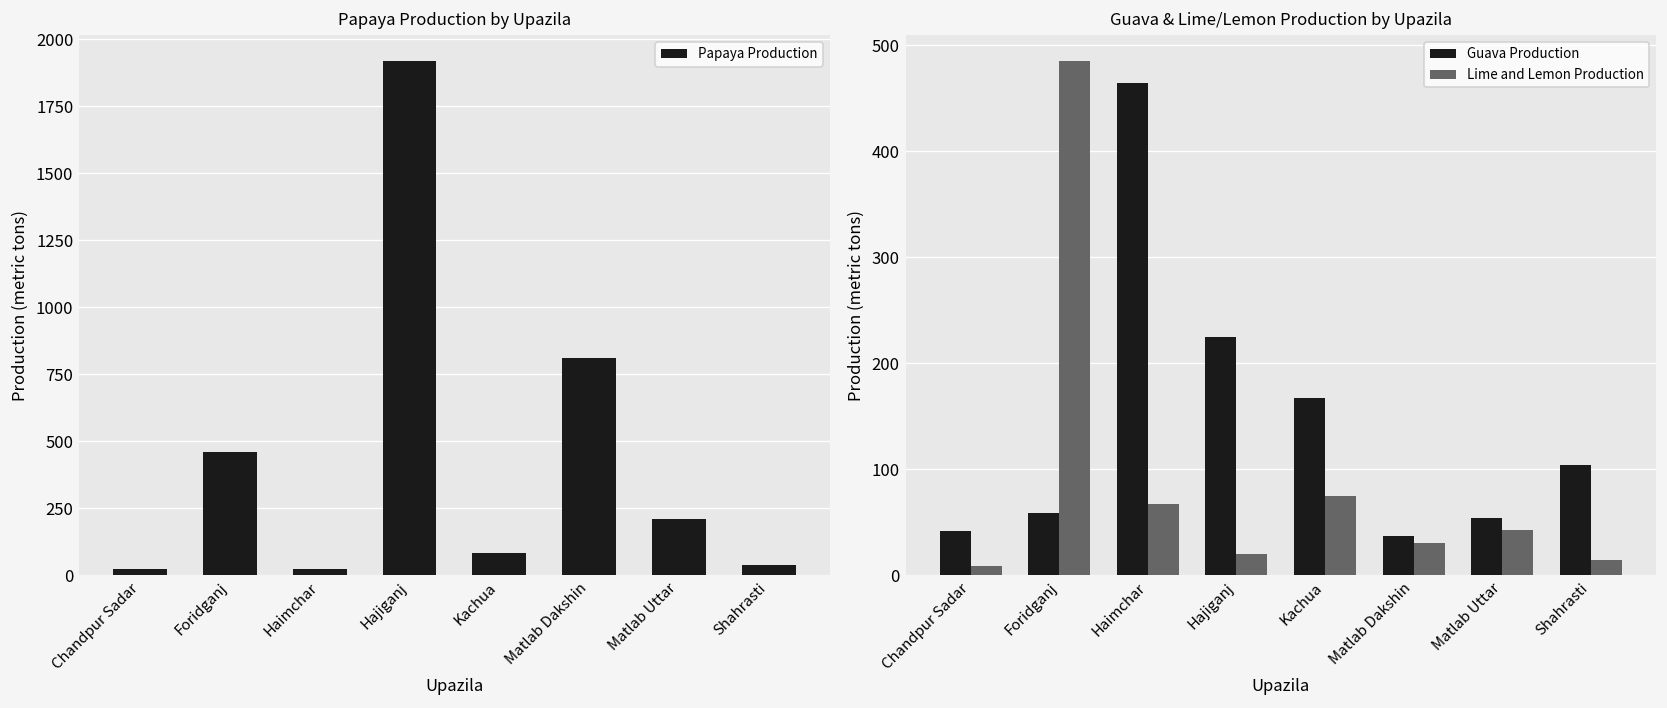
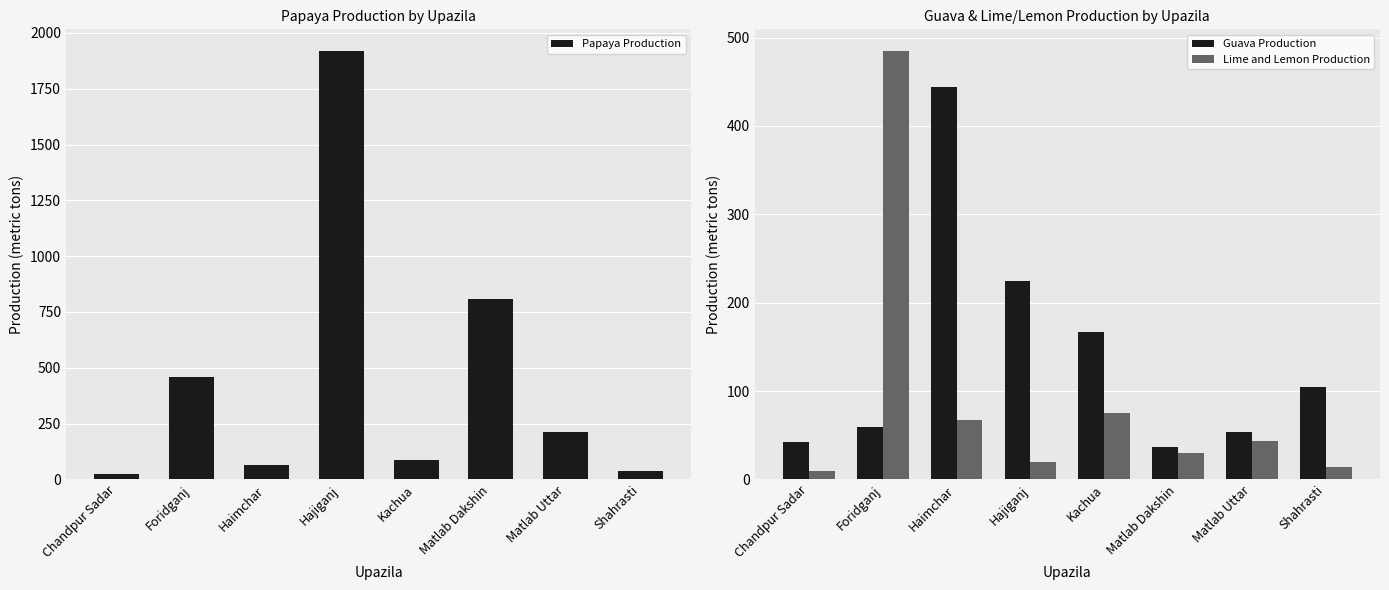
Papaya Production by Upazila, Haimchar: 20 -> 70
Guava & Lime/Lemon Production by Upazila, Guava Production, Haimchar: 460 -> 440
